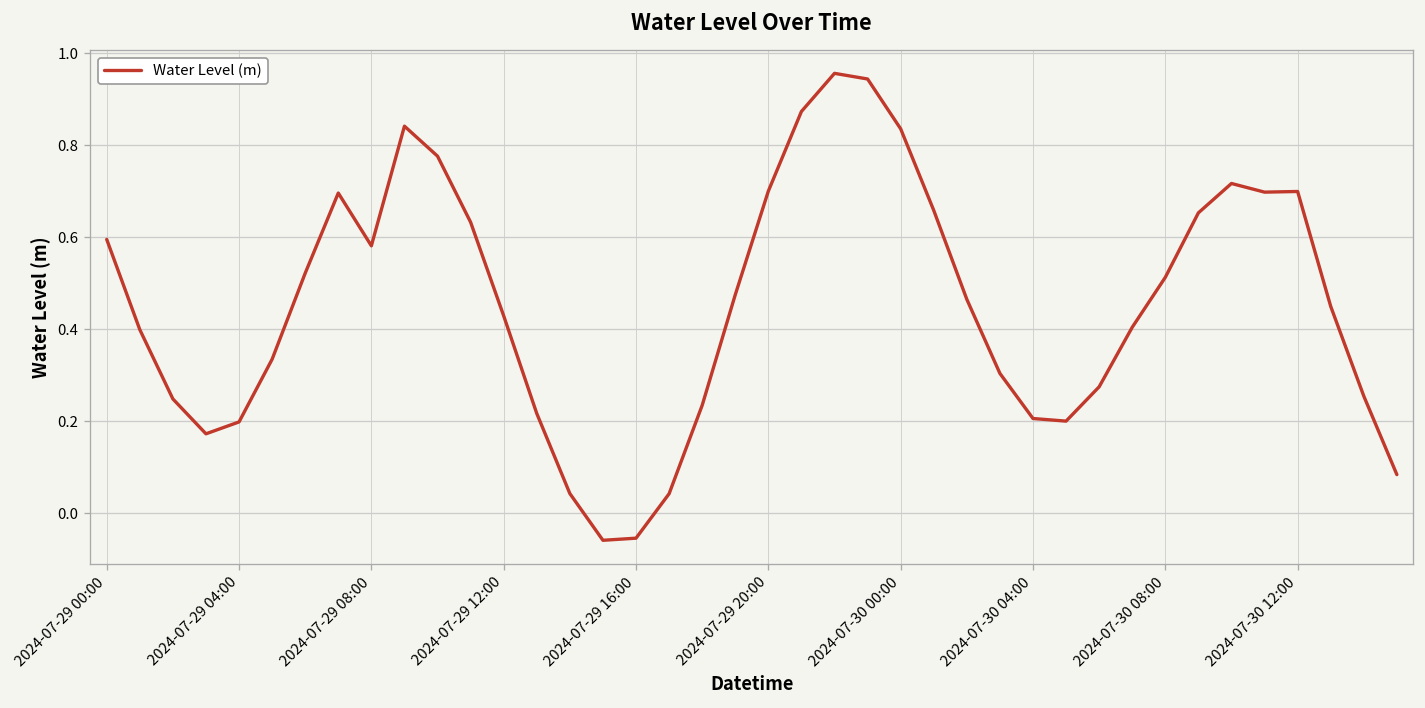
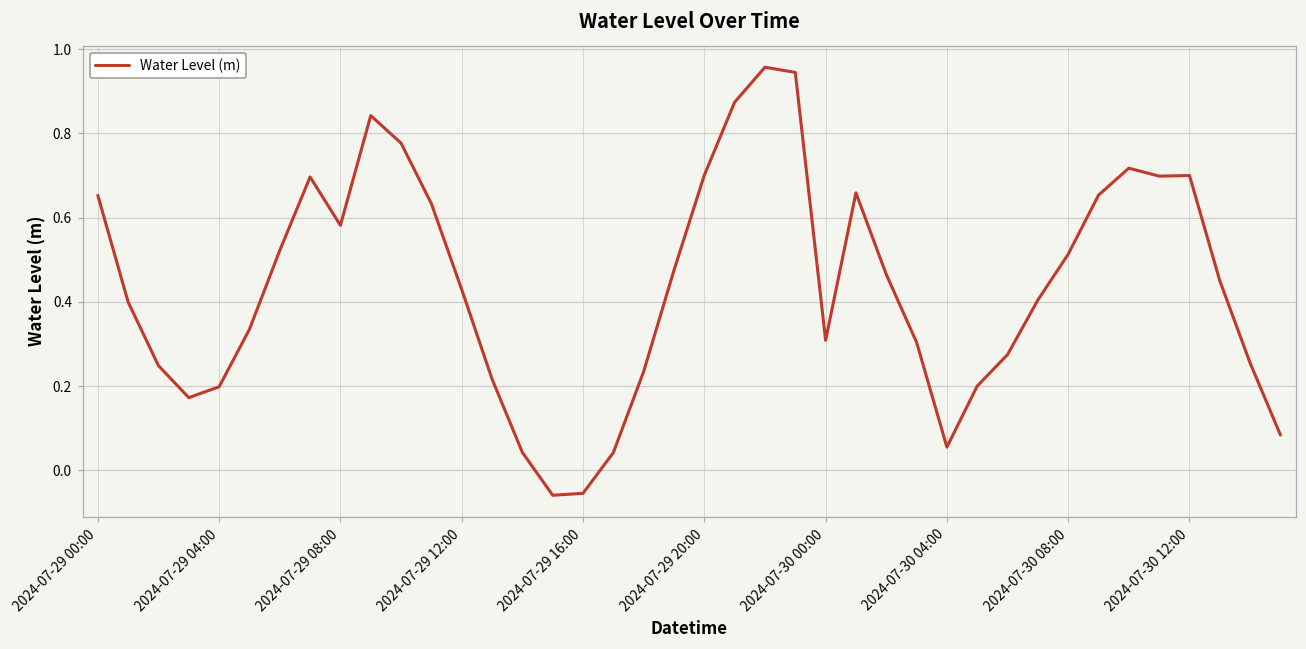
2024-07-29 00:00: 0.60 -> 0.65
2024-07-30 00:00: 0.84 -> 0.31
2024-07-30 04:00: 0.21 -> 0.06
